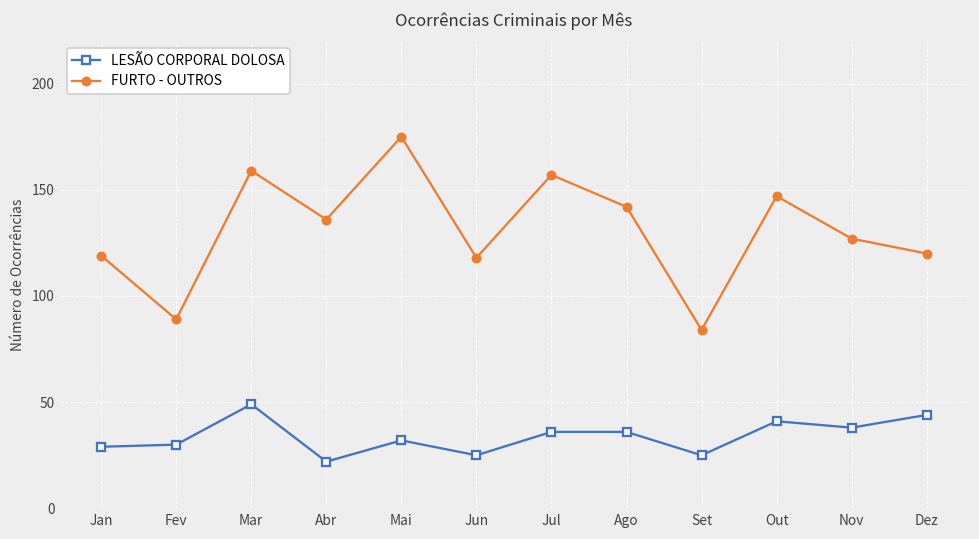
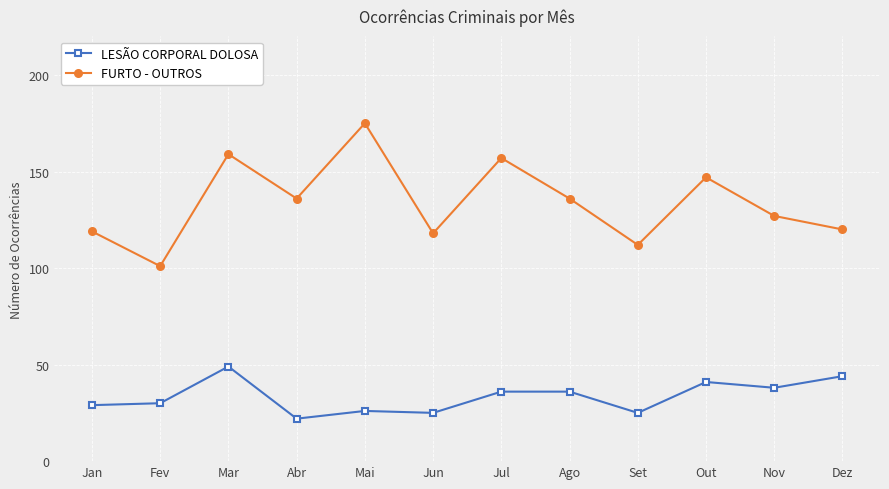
FURTO - OUTROS, Fev: 89 -> 101
LESÃO CORPORAL DOLOSA, Mai: 32 -> 26
FURTO - OUTROS, Ago: 142 -> 136
FURTO - OUTROS, Set: 84 -> 112
